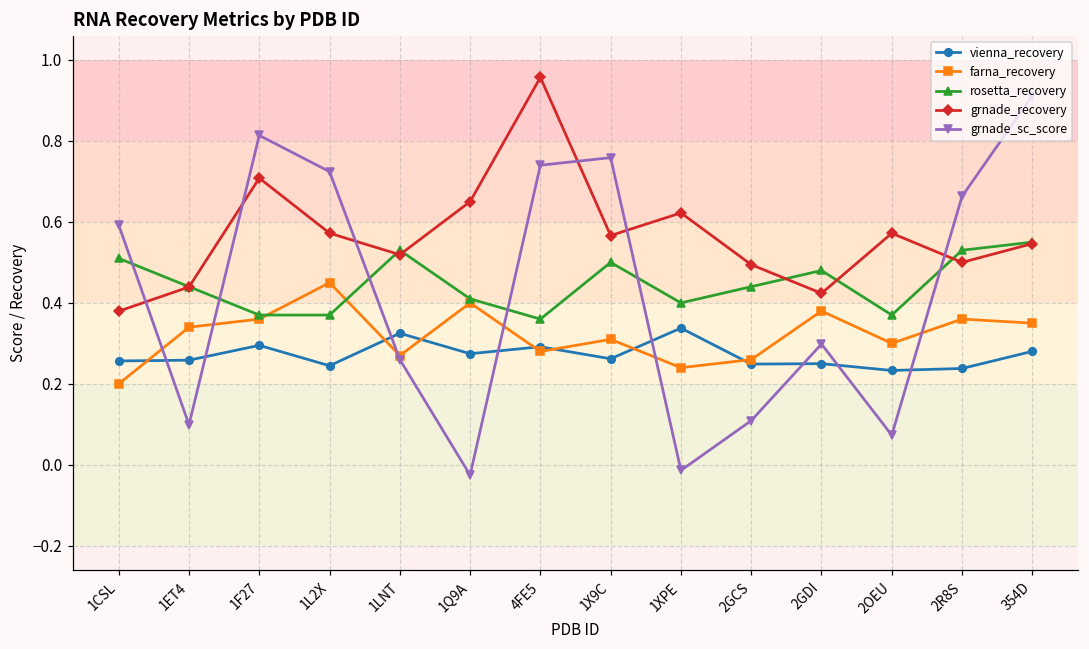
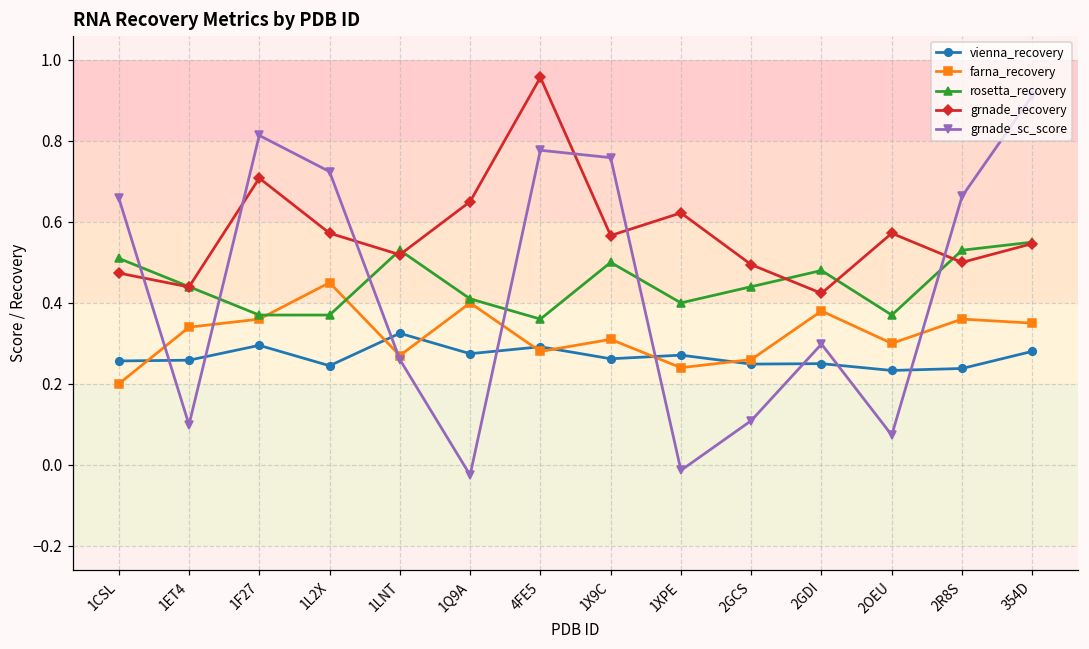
grnade_recovery, 1CSL: 0.38 -> 0.47
grnade_sc_score, 1CSL: 0.59 -> 0.66
grnade_sc_score, 4FE5: 0.74 -> 0.78
vienna_recovery, 1XPE: 0.34 -> 0.27
